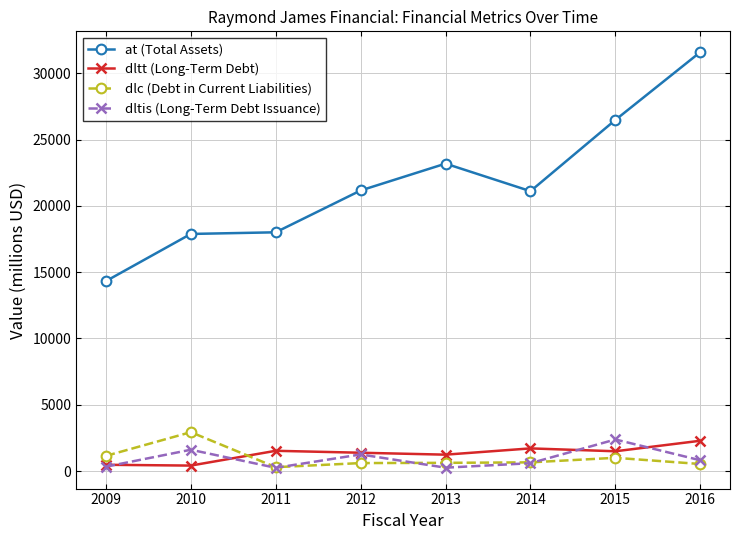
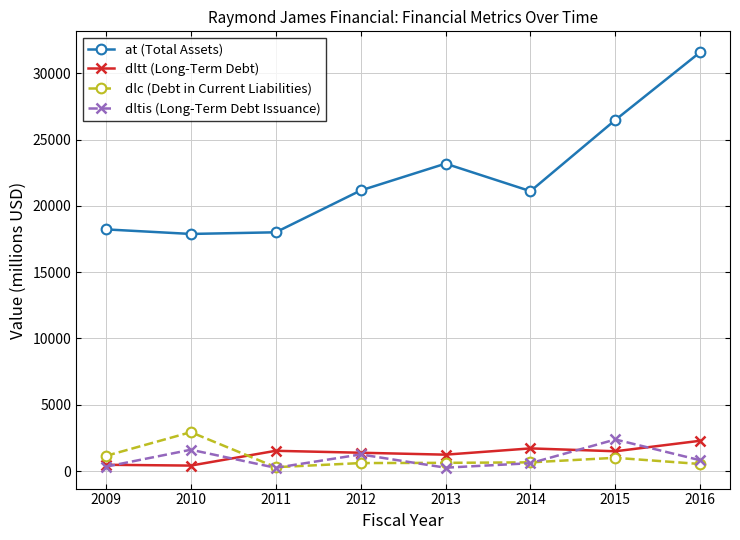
at (Total Assets), 2009: 14300 -> 18200
